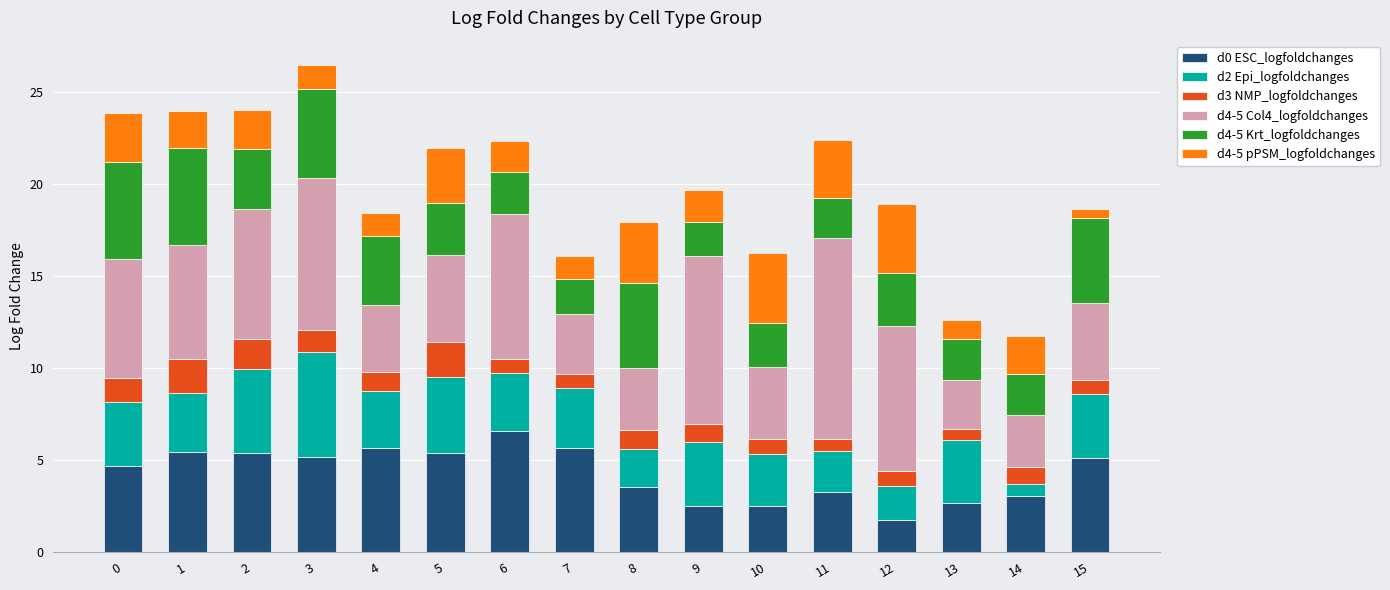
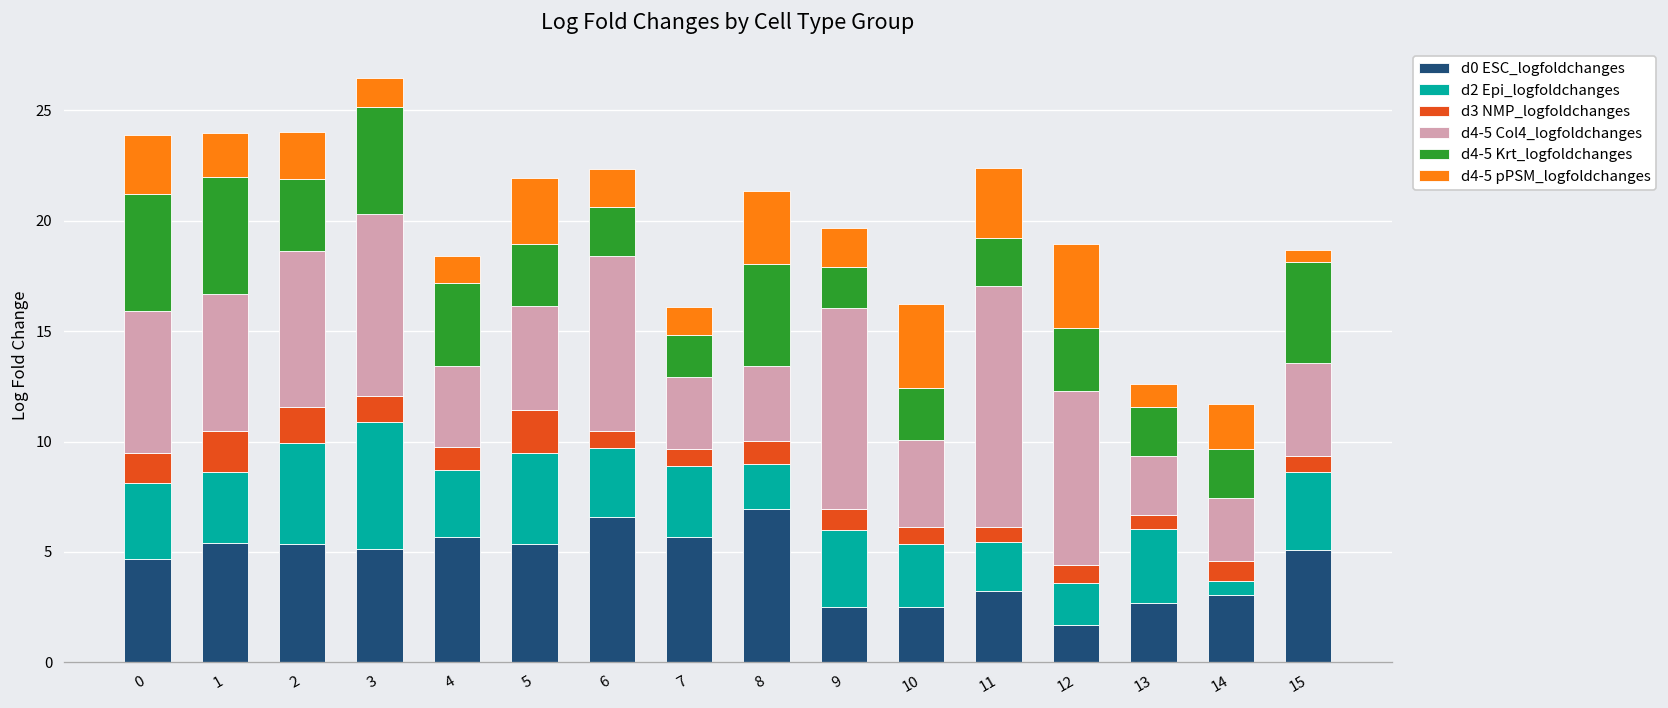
d0 ESC_logfoldchanges, 8: 3.6 -> 7.0
